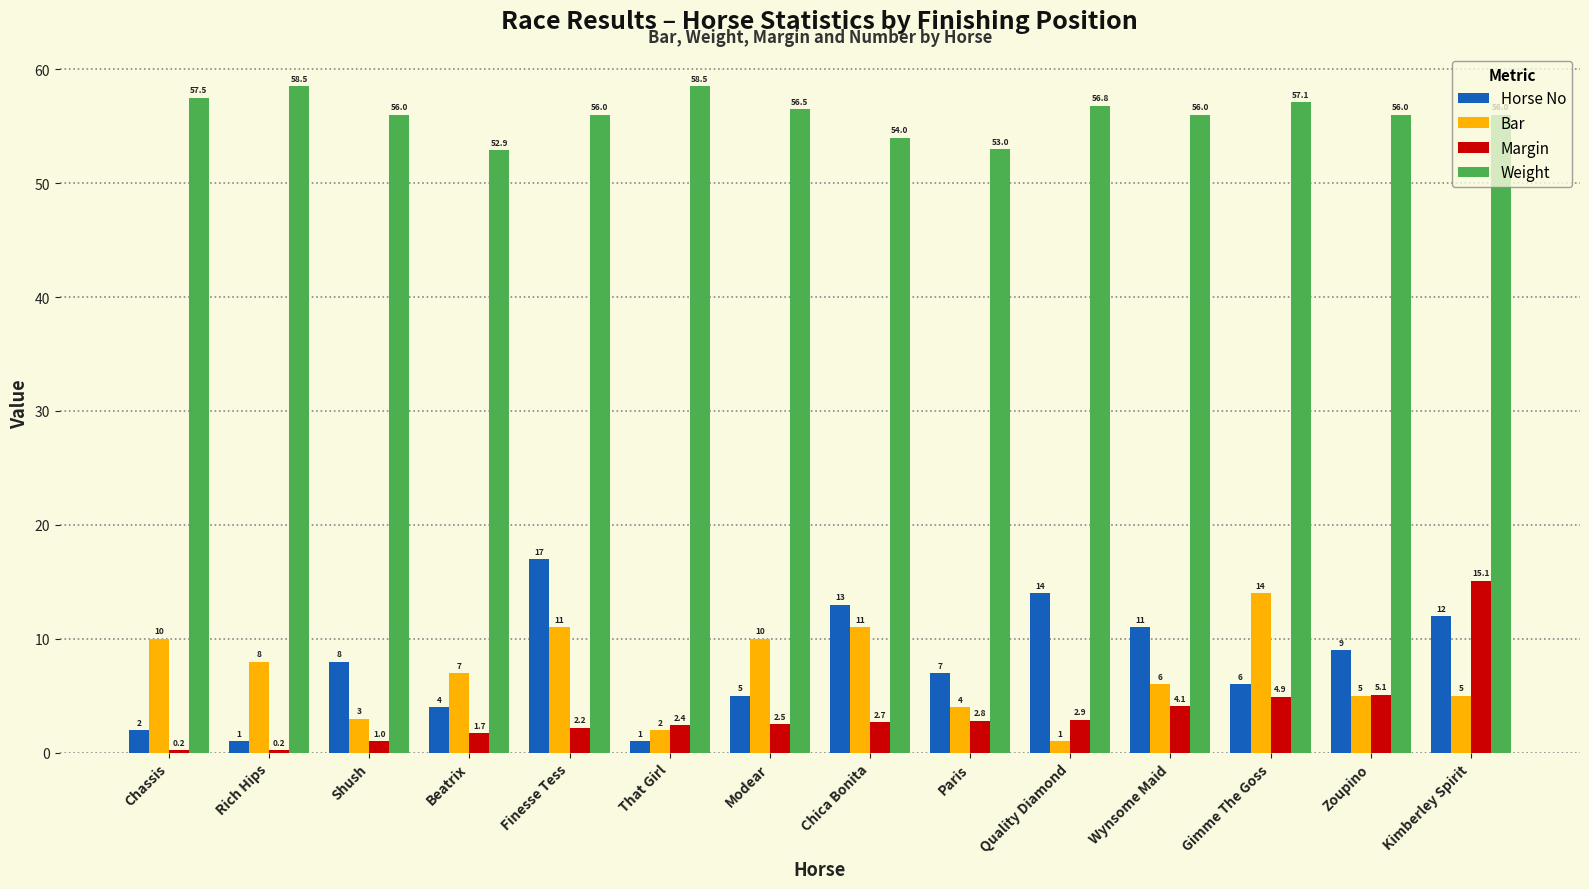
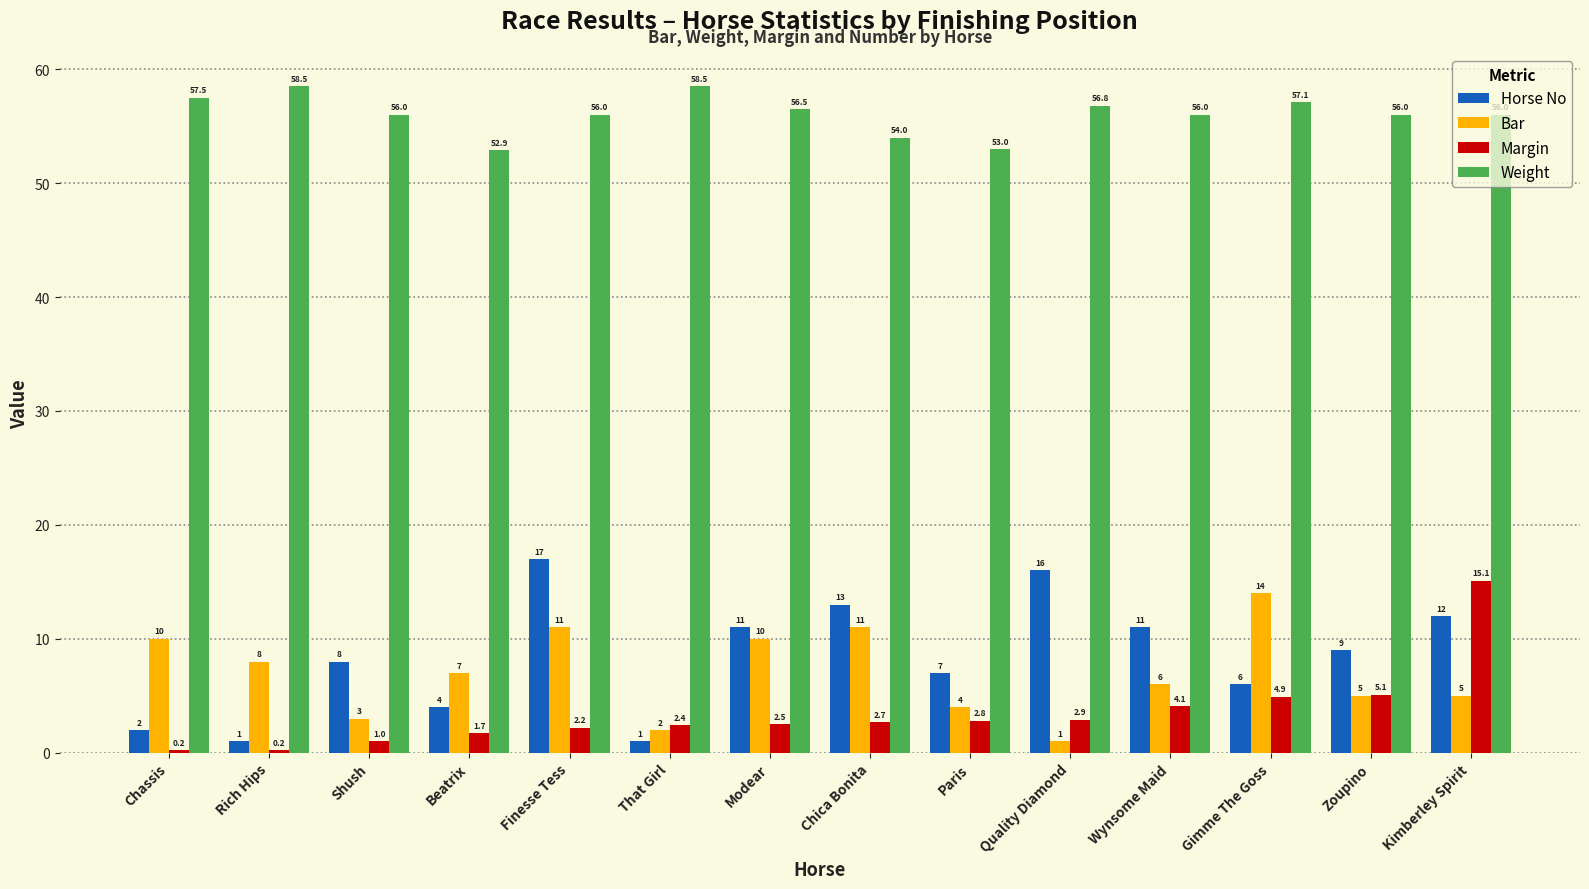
Horse No, Modear: 5 -> 11
Horse No, Quality Diamond: 14 -> 16
